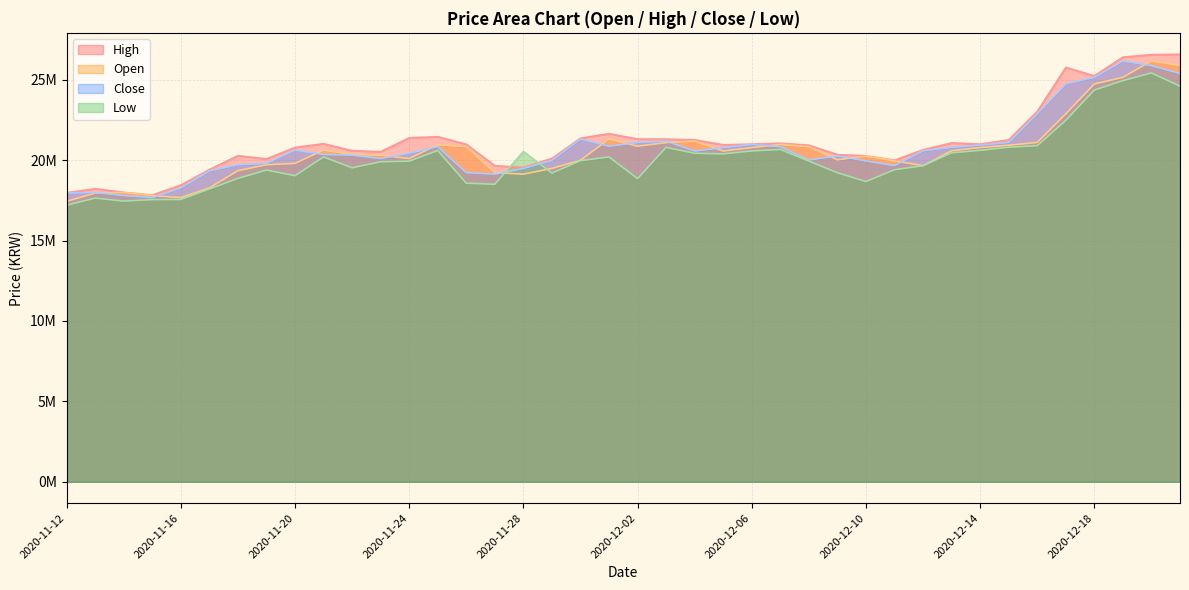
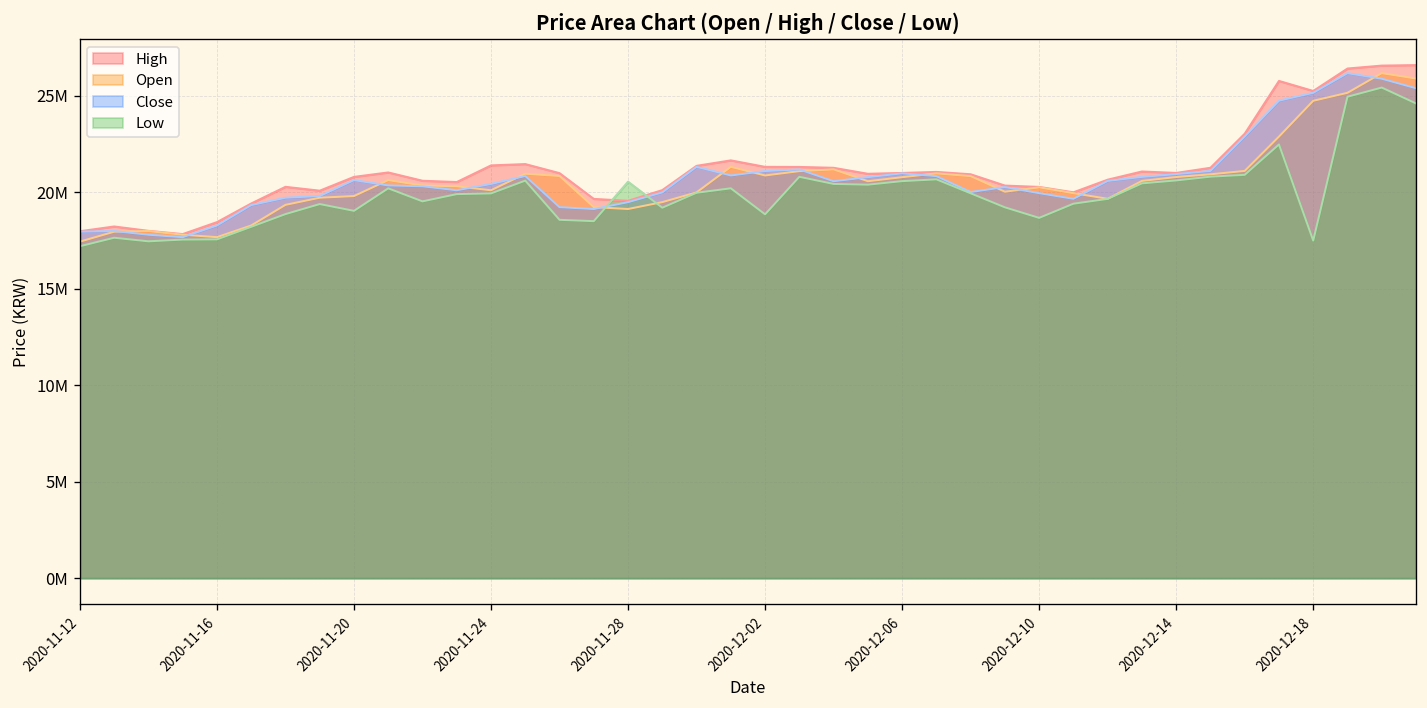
Low, 2020-12-18: 24400000 -> 17500000
